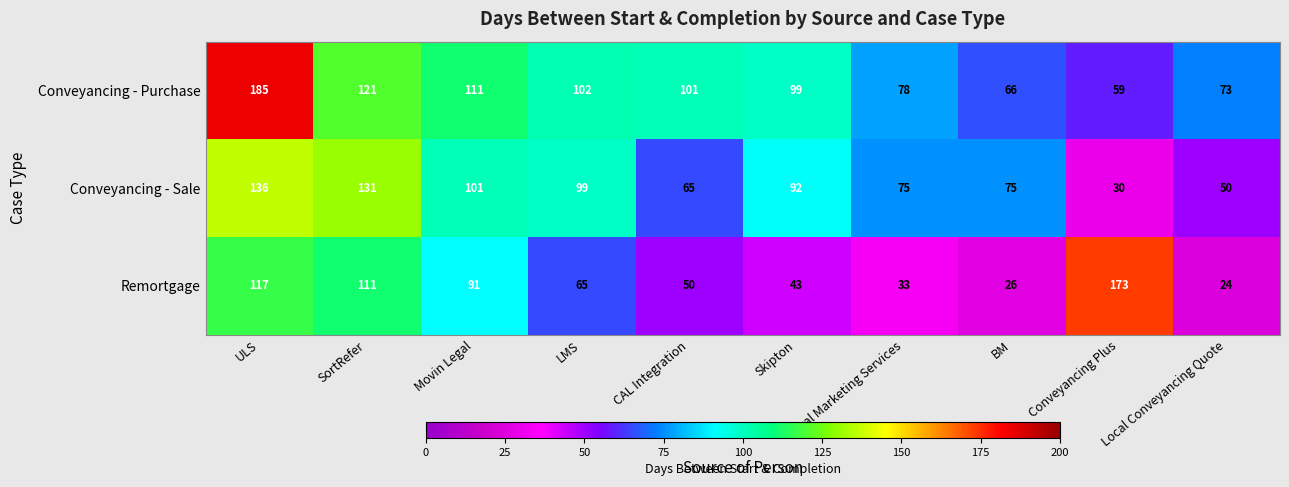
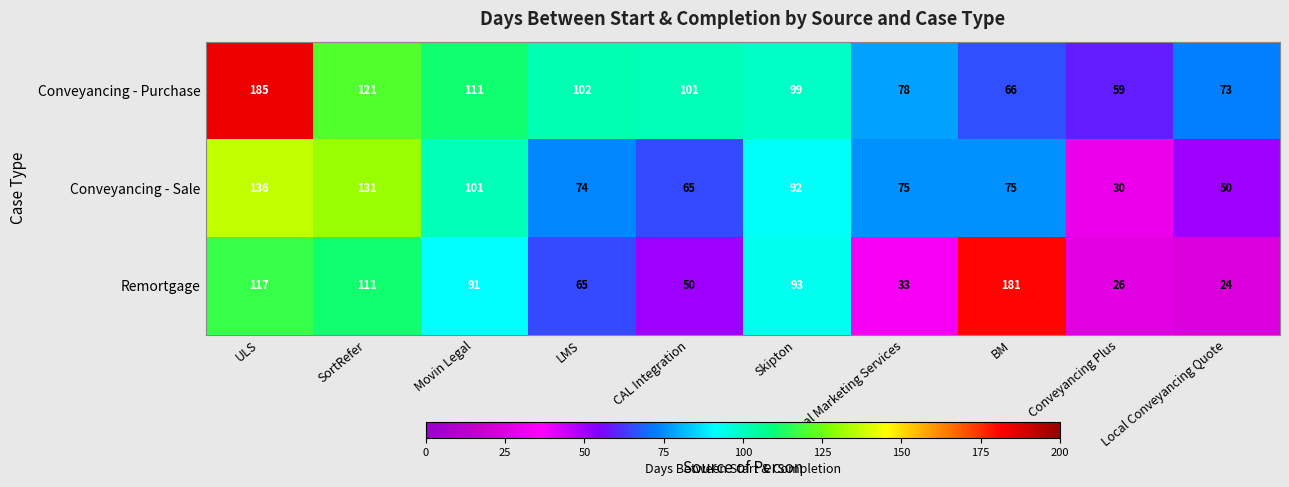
Conveyancing - Sale, LMS: 99 -> 74
Remortgage, Skipton: 43 -> 93
Remortgage, BM: 26 -> 181
Remortgage, Conveyancing Plus: 173 -> 26
